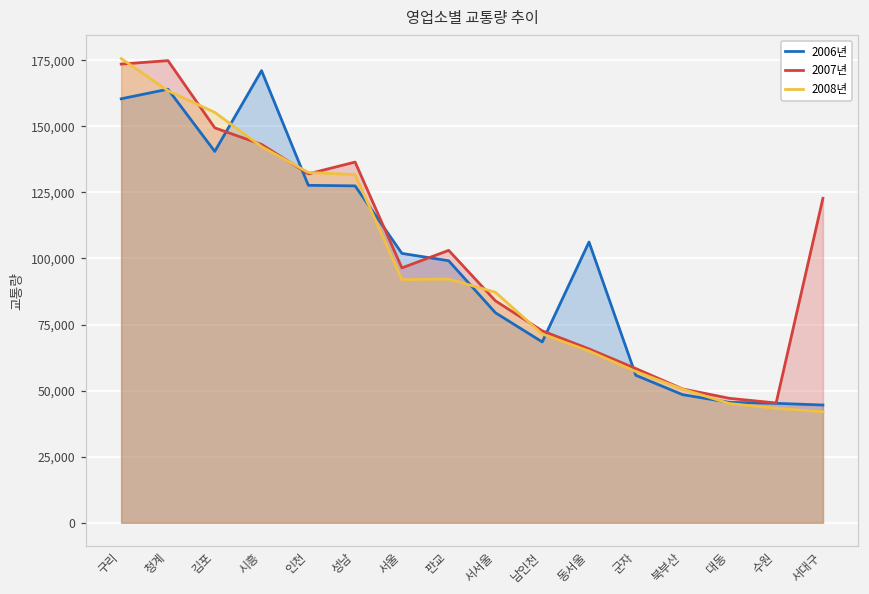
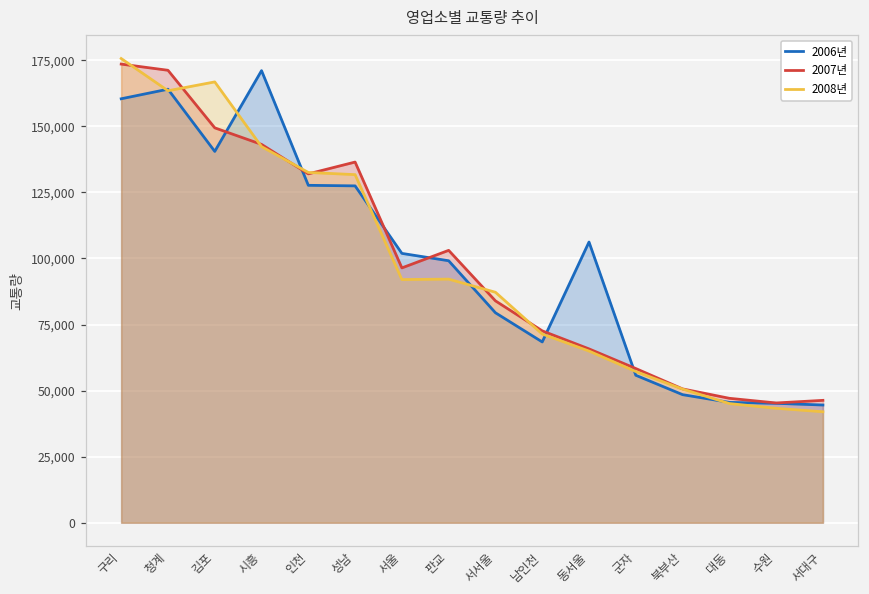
2007년, 청계: 175,000 -> 171,000
2008년, 김포: 155,000 -> 167,000
2007년, 서대구: 123,000 -> 46,000
